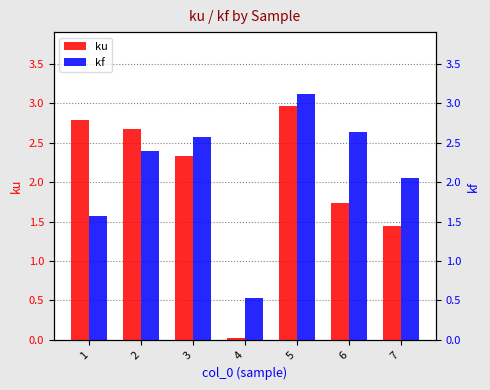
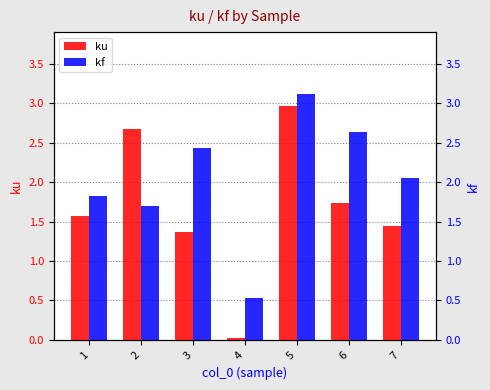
ku, 1: 2.8 -> 1.6
kf, 1: 1.6 -> 1.8
kf, 2: 2.4 -> 1.7
ku, 3: 2.3 -> 1.4
kf, 3: 2.6 -> 2.4
